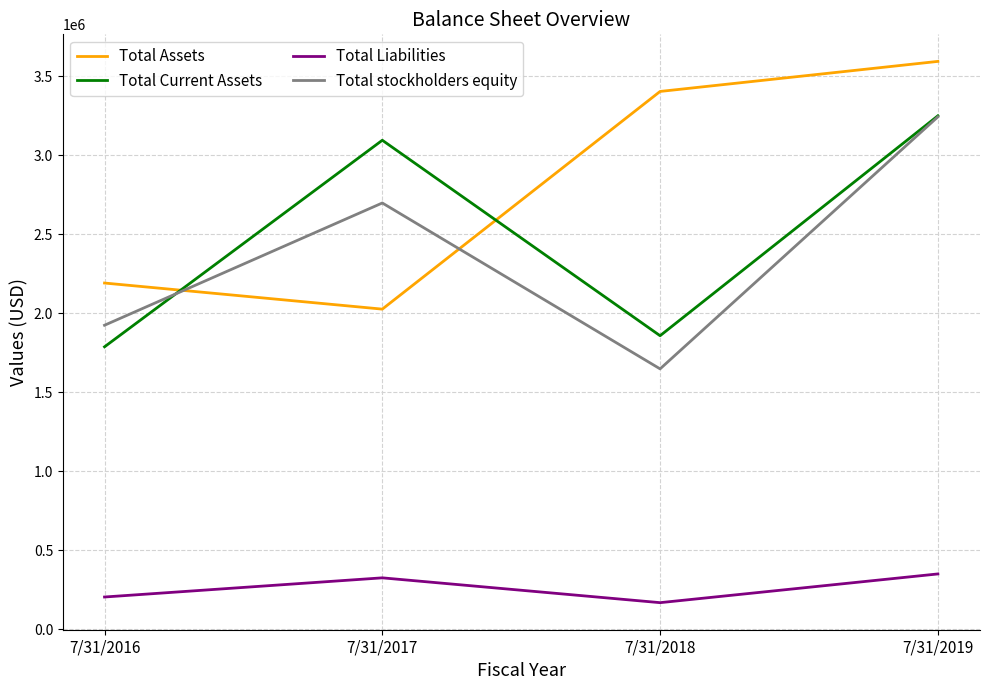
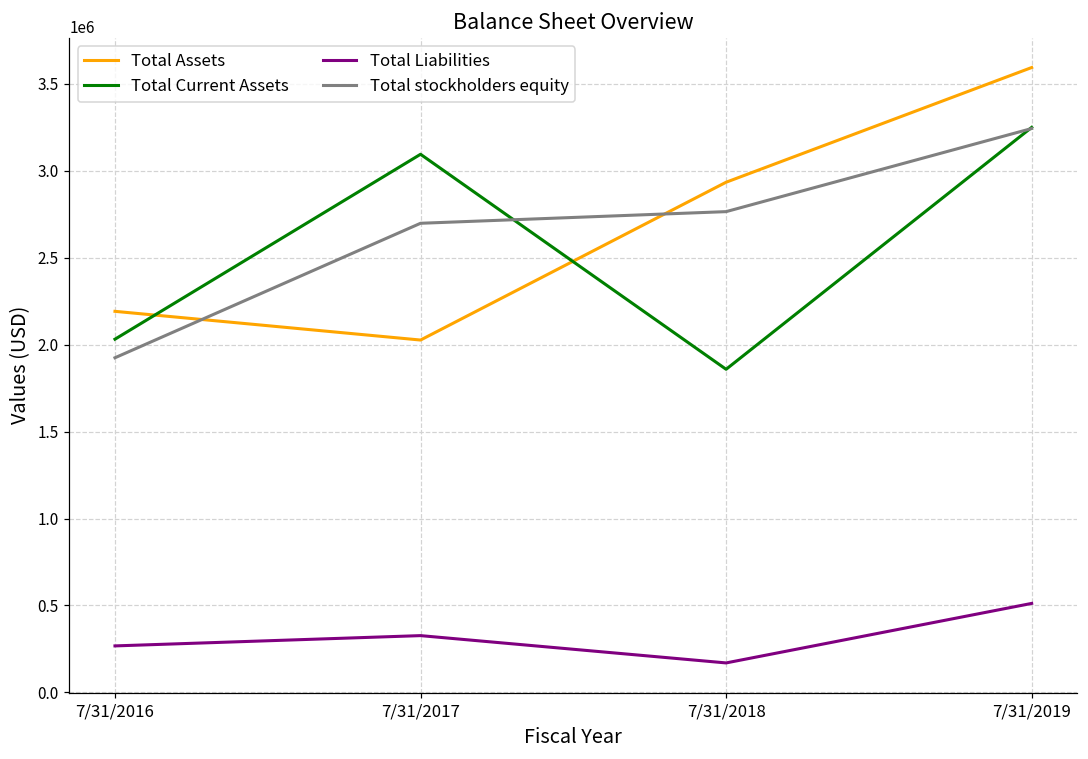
Total Current Assets, 7/31/2016: 1790000 -> 2030000
Total Liabilities, 7/31/2016: 200000 -> 270000
Total Assets, 7/31/2018: 3400000 -> 2930000
Total stockholders equity, 7/31/2018: 1650000 -> 2770000
Total Liabilities, 7/31/2019: 350000 -> 510000
